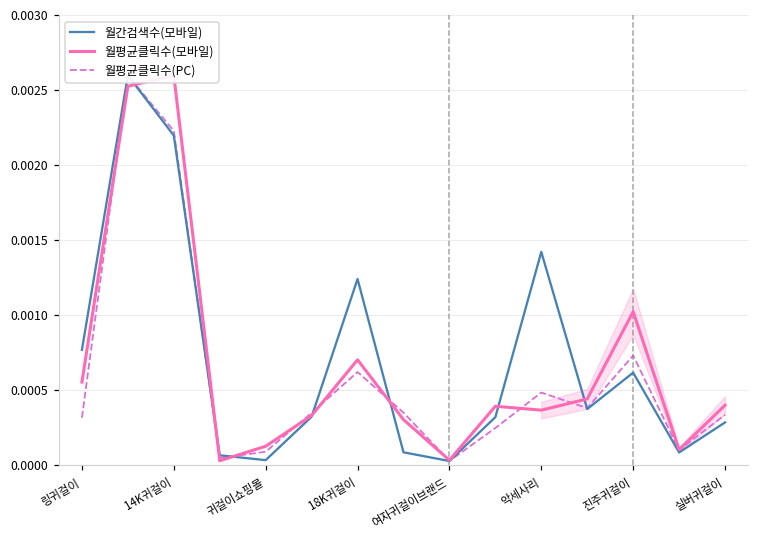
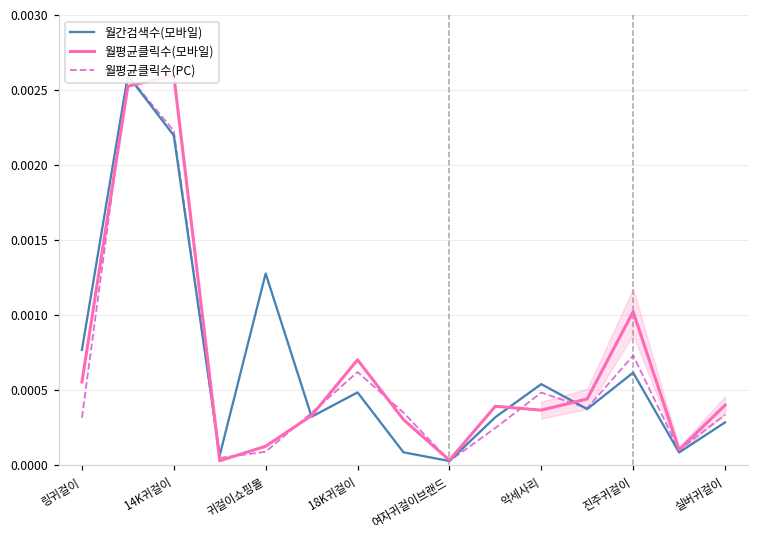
월간검색수(모바일), 귀걸이쇼핑몰: 0.00004 -> 0.00128
월간검색수(모바일), 18K귀걸이: 0.00124 -> 0.00049
월간검색수(모바일), 악세사리: 0.00142 -> 0.00054
